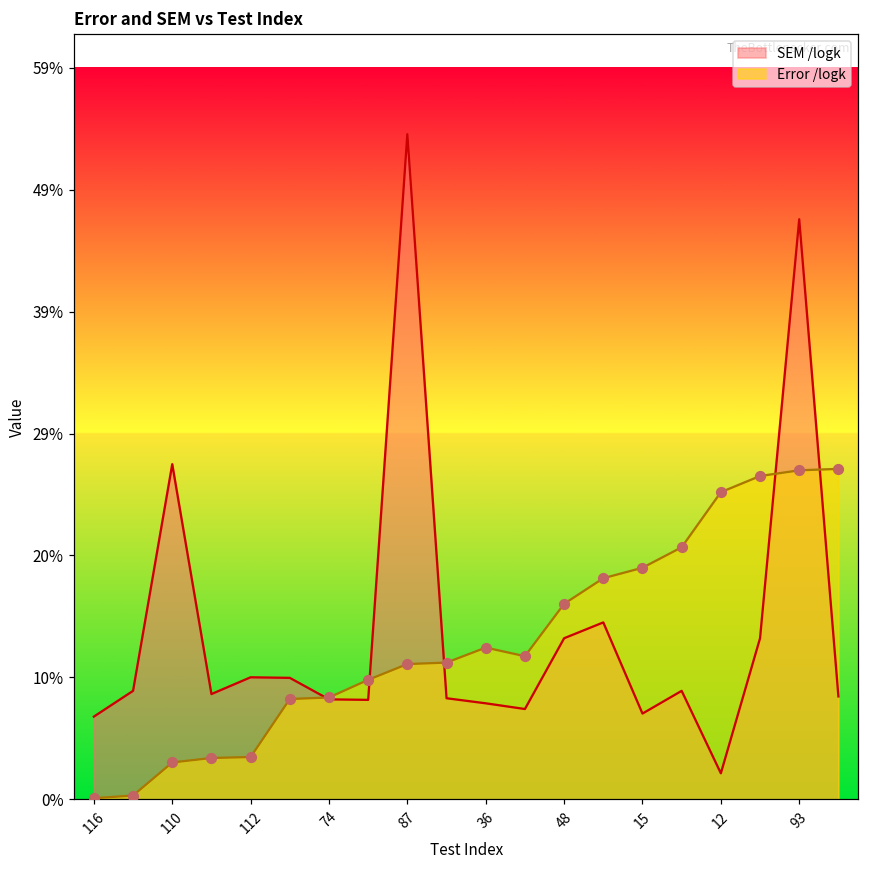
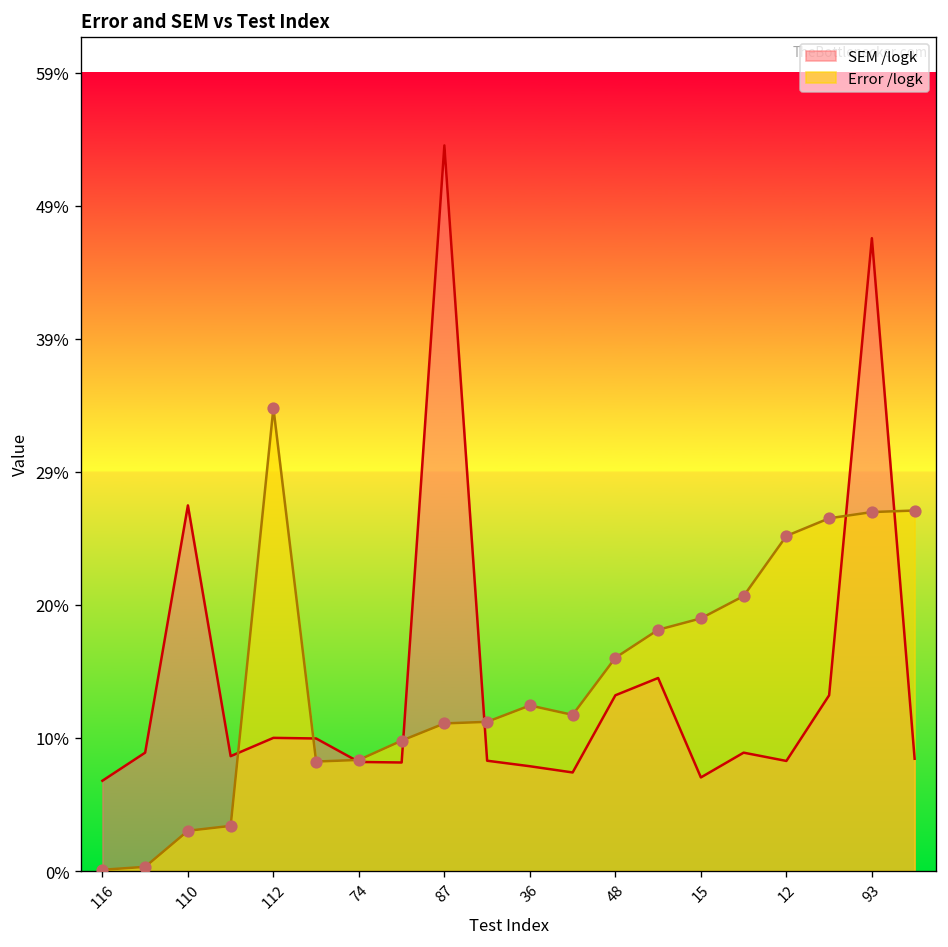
Error /logk, 112: 3.4% -> 34.2%
SEM /logk, 12: 2.1% -> 8.1%
